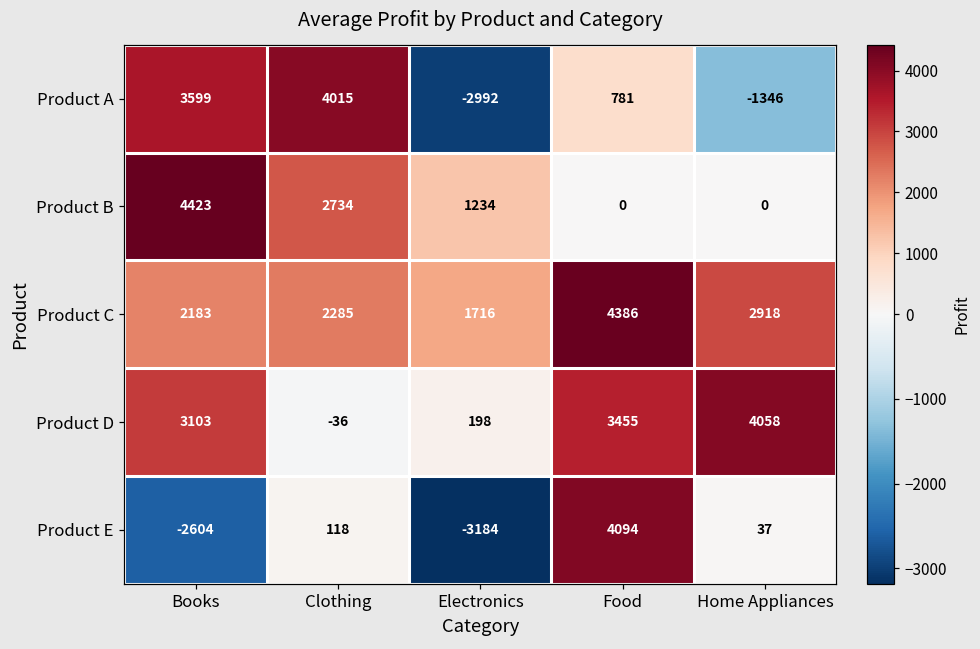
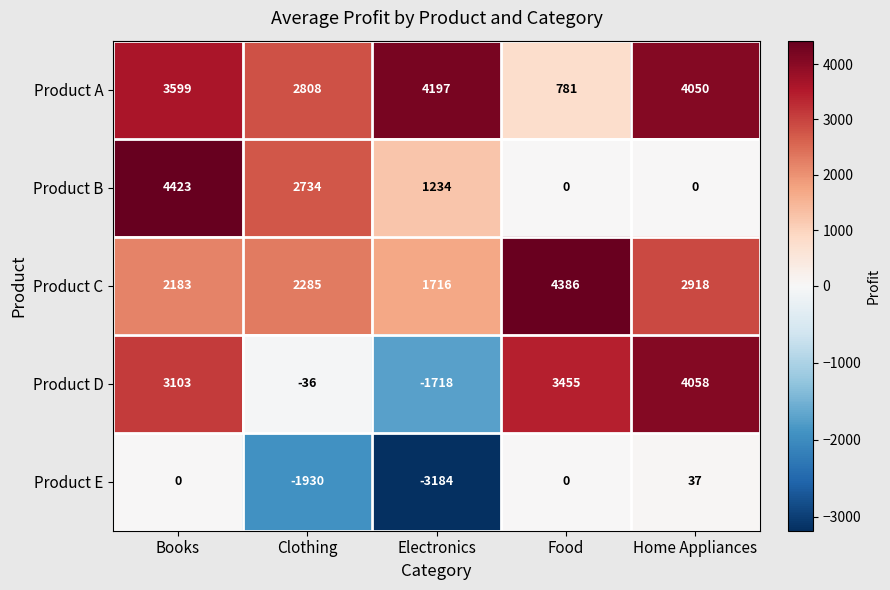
Product A, Clothing: 4015 -> 2808
Product A, Electronics: -2992 -> 4197
Product A, Home Appliances: -1346 -> 4050
Product D, Electronics: 198 -> -1718
Product E, Books: -2604 -> 0
Product E, Clothing: 118 -> -1930
Product E, Food: 4094 -> 0
